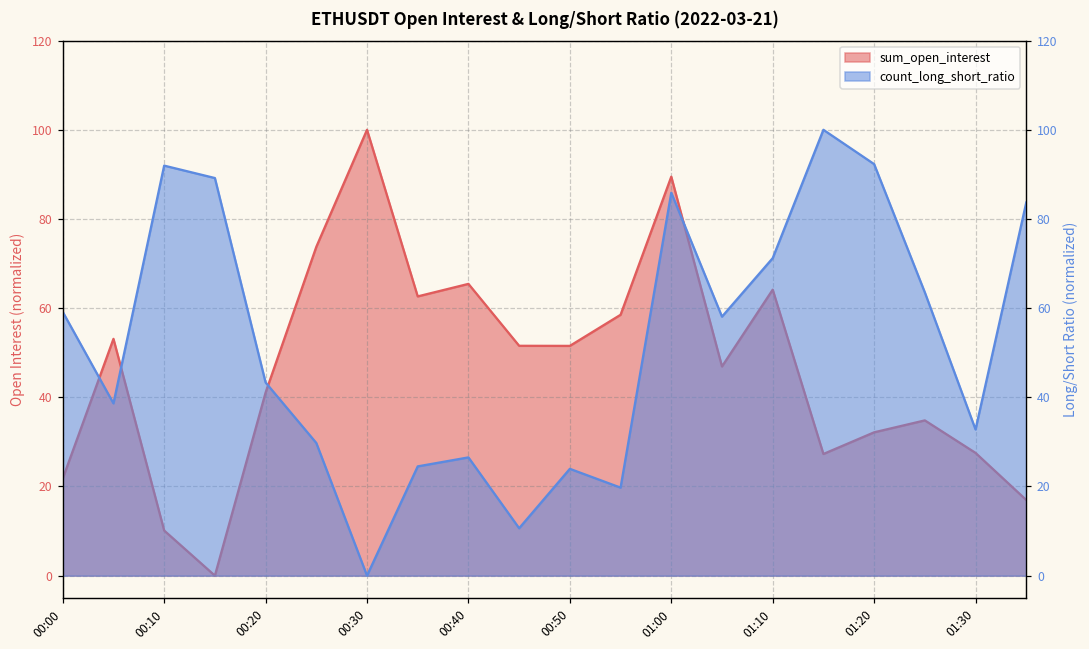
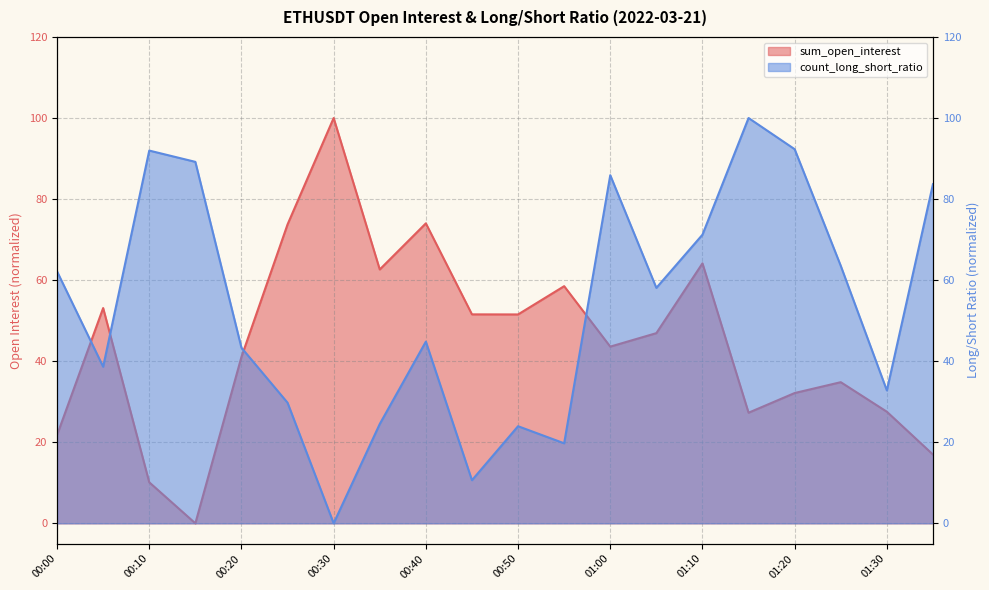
sum_open_interest, 00:40: 65 -> 74
sum_open_interest, 01:00: 89 -> 44
count_long_short_ratio, 00:00: 59 -> 62
count_long_short_ratio, 00:40: 27 -> 45
